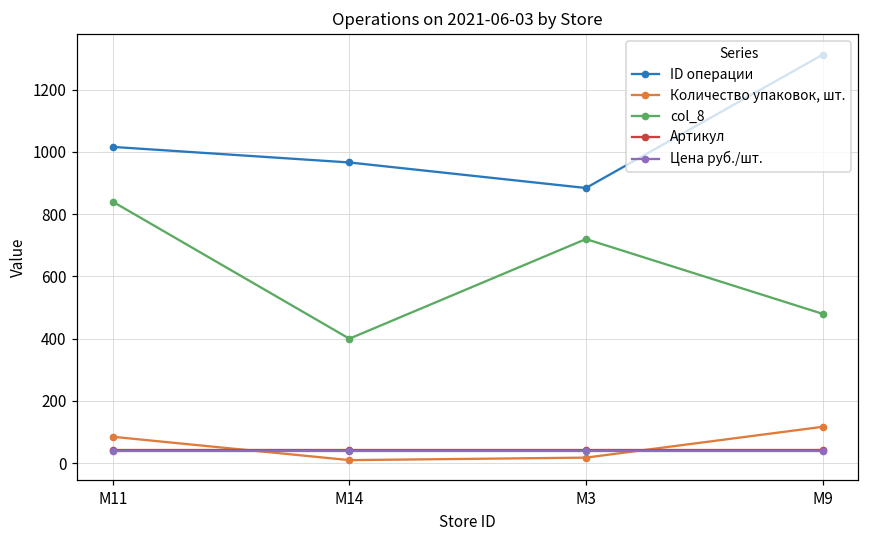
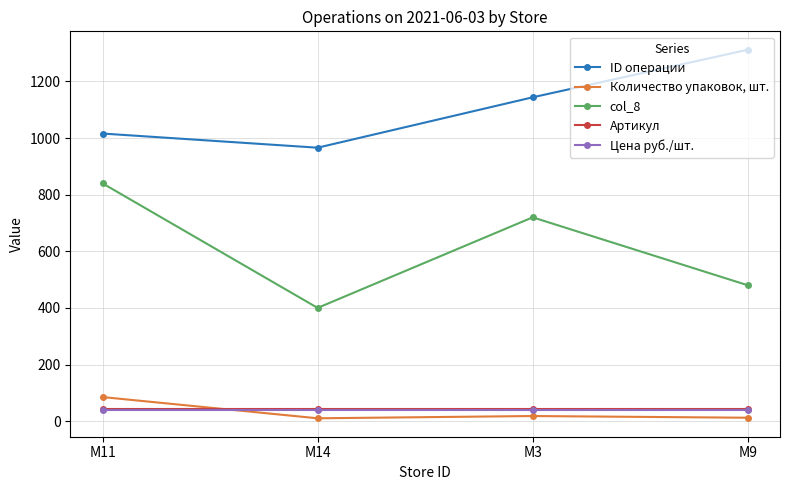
ID операции, M3: 880 -> 1140
Количество упаковок, шт., M9: 120 -> 10
